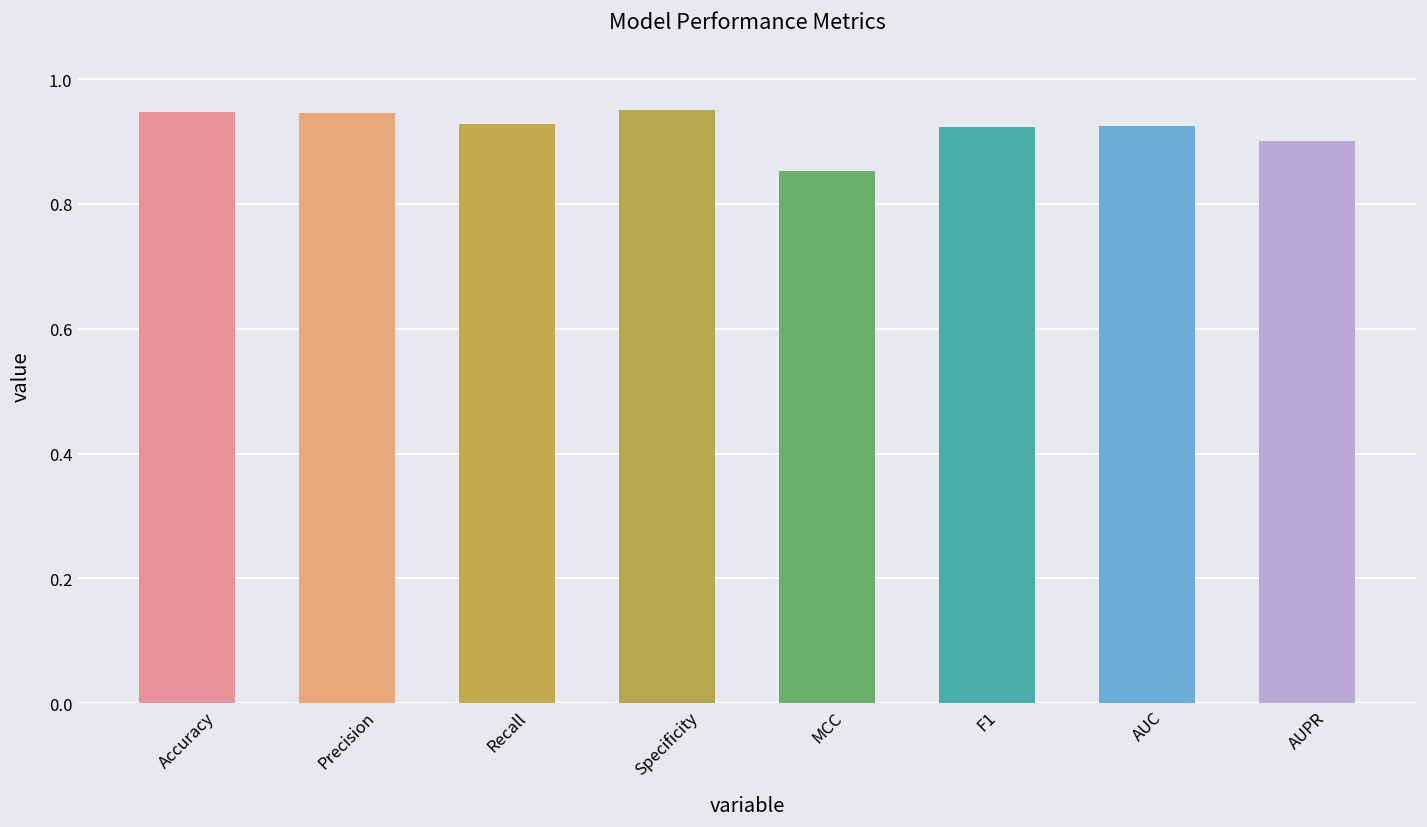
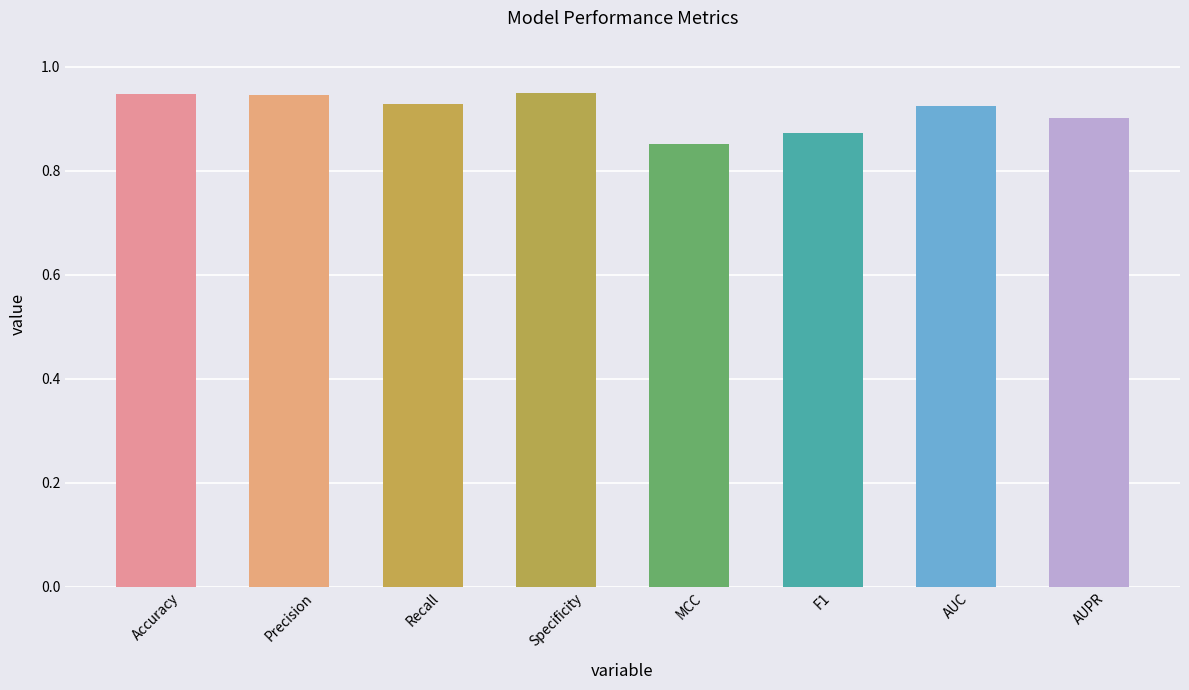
F1: 0.92 -> 0.87
